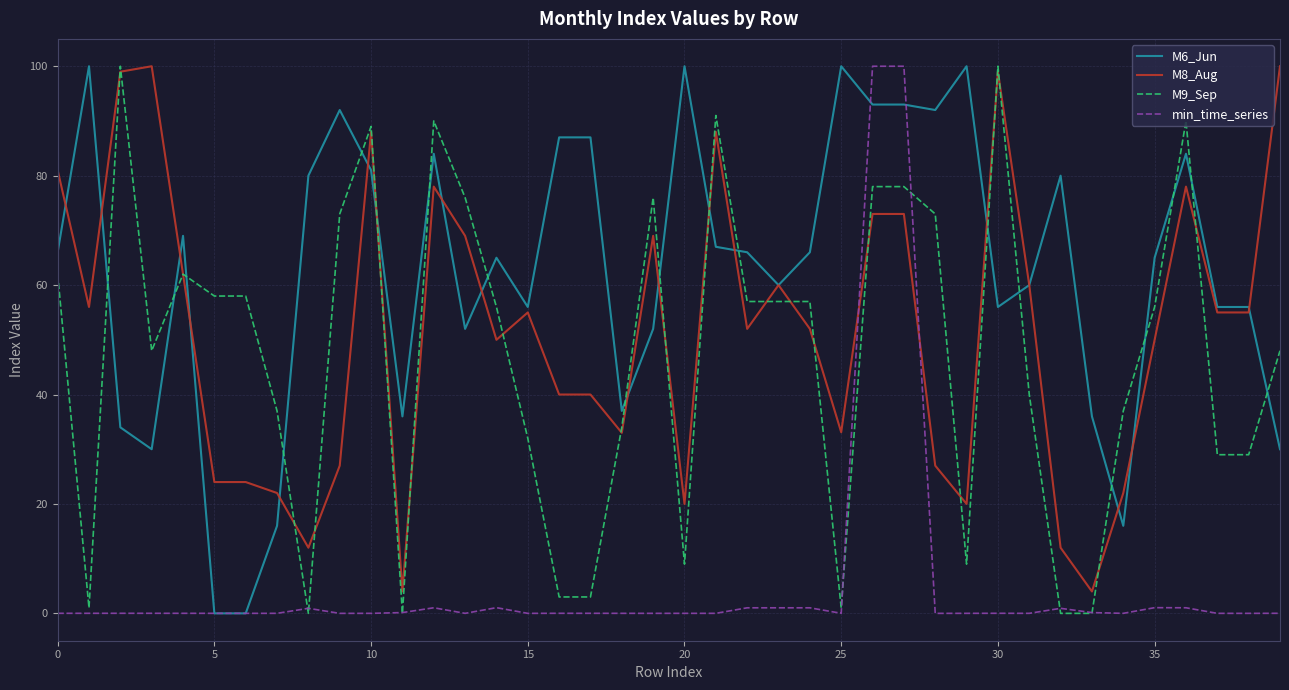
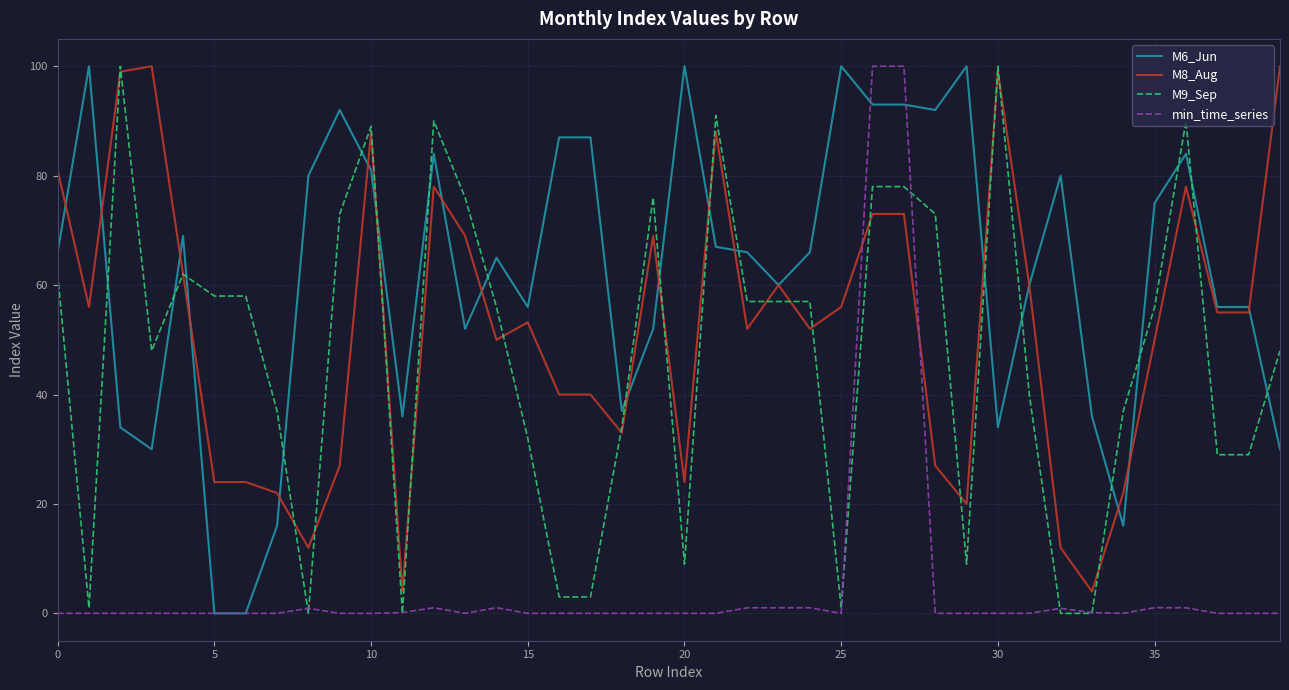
M8_Aug, 15: 55 -> 53
M8_Aug, 20: 20 -> 24
M8_Aug, 25: 33 -> 56
M6_Jun, 30: 56 -> 34
M6_Jun, 35: 65 -> 75
